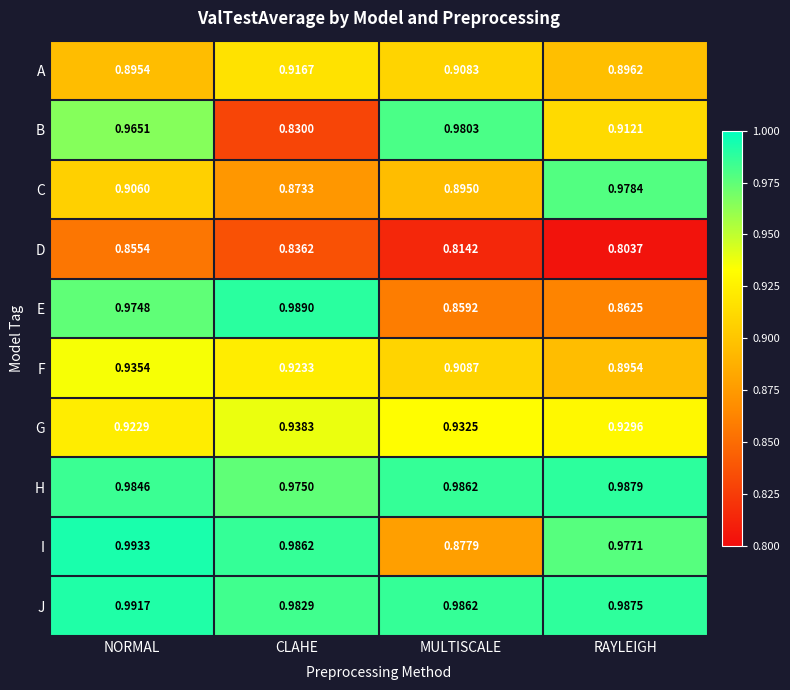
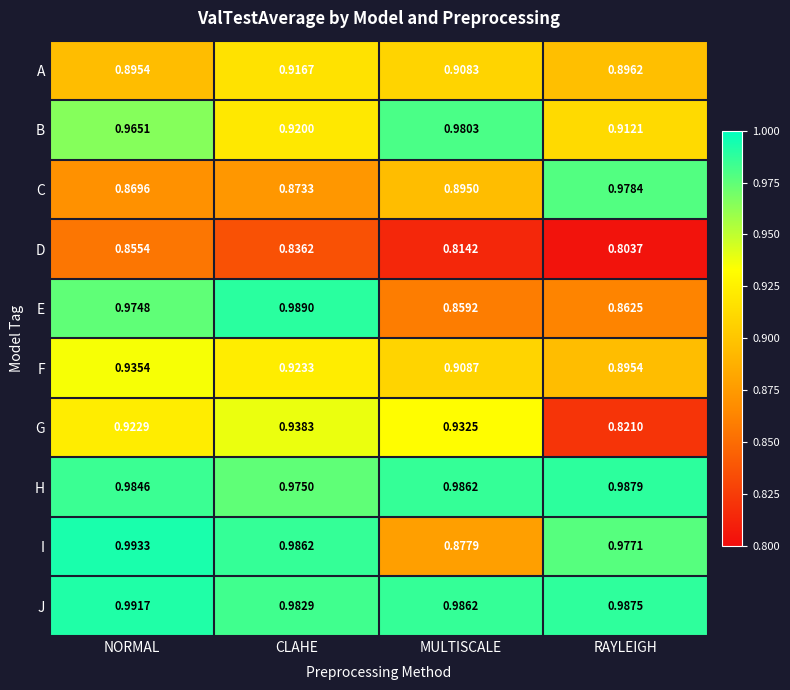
B, CLAHE: 0.8300 -> 0.9200
C, NORMAL: 0.9060 -> 0.8696
G, RAYLEIGH: 0.9296 -> 0.8210
